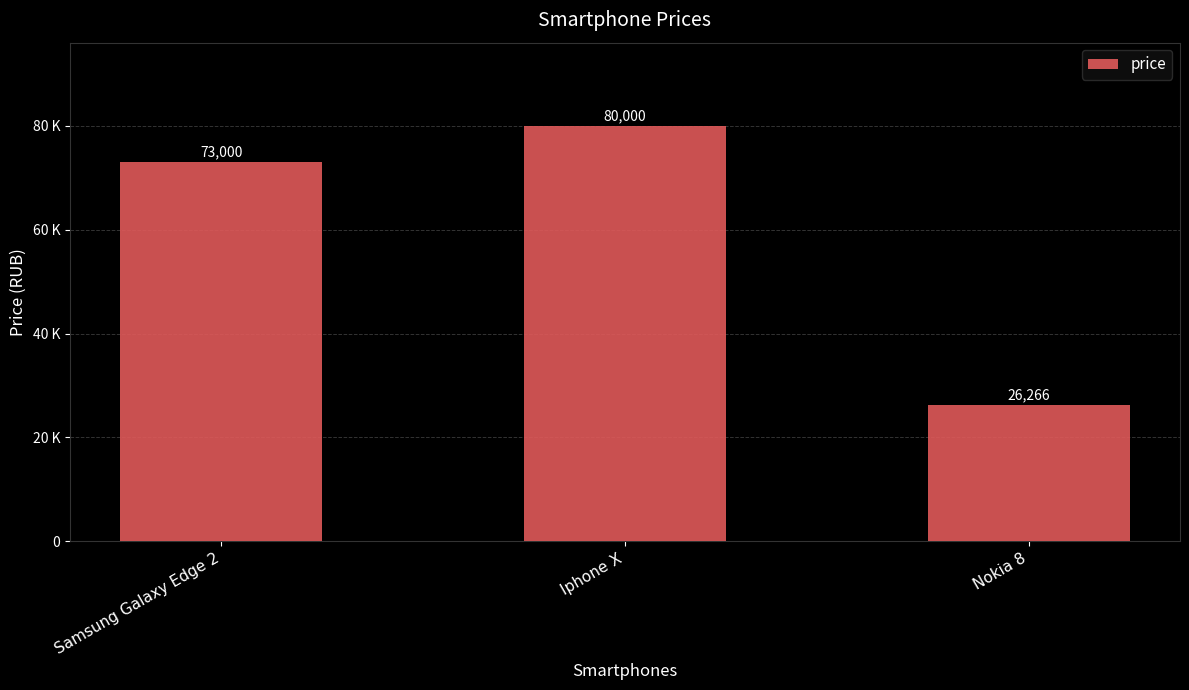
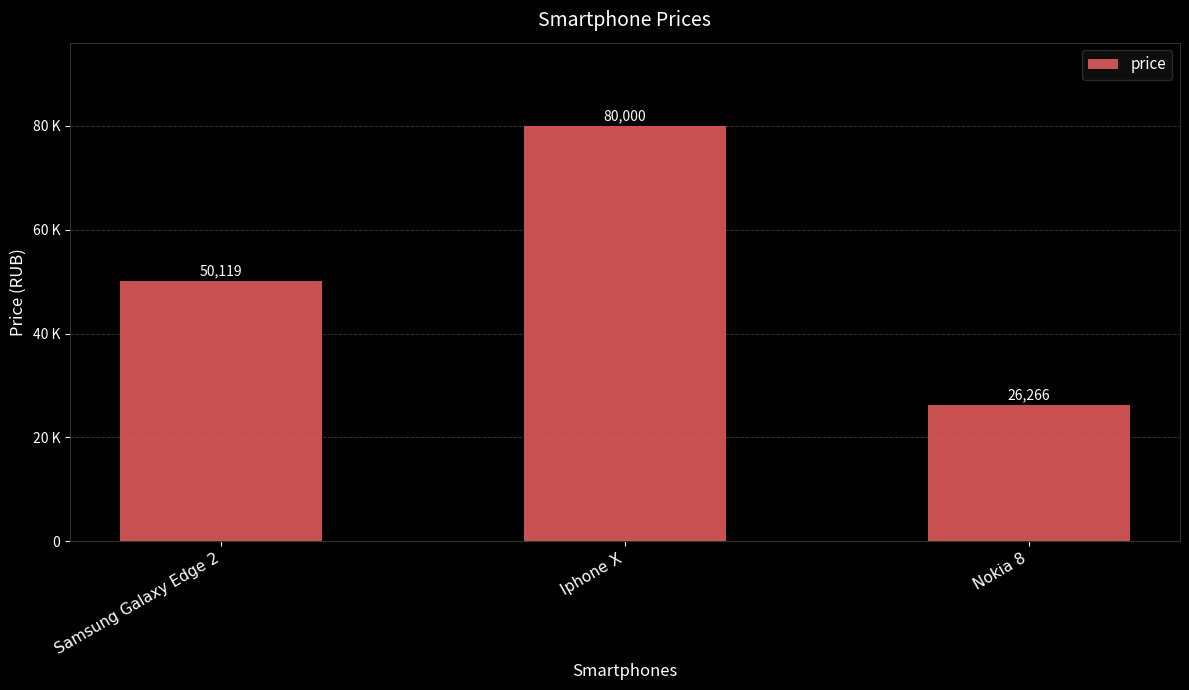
Samsung Galaxy Edge 2: 73,000 -> 50,119
